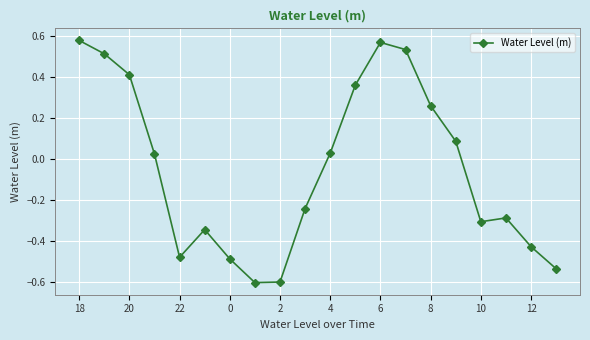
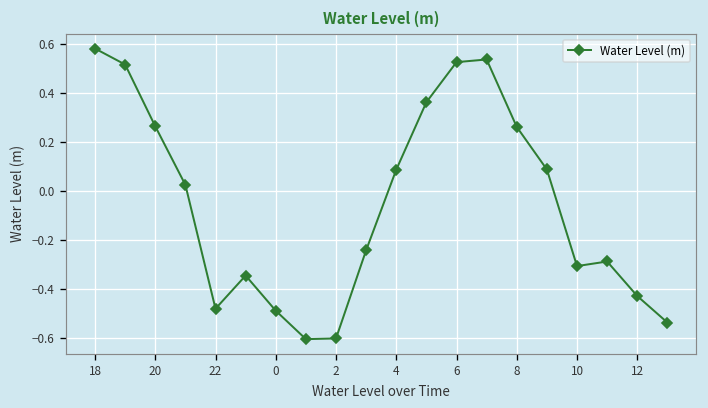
20: 0.41 -> 0.26
4: 0.03 -> 0.09
6: 0.57 -> 0.52
